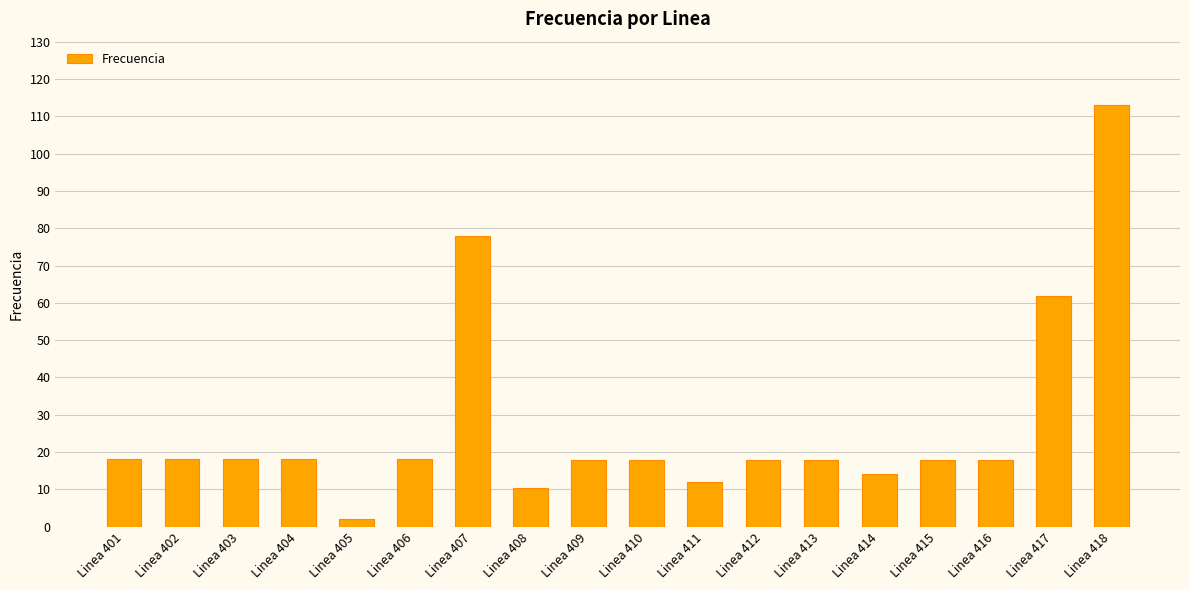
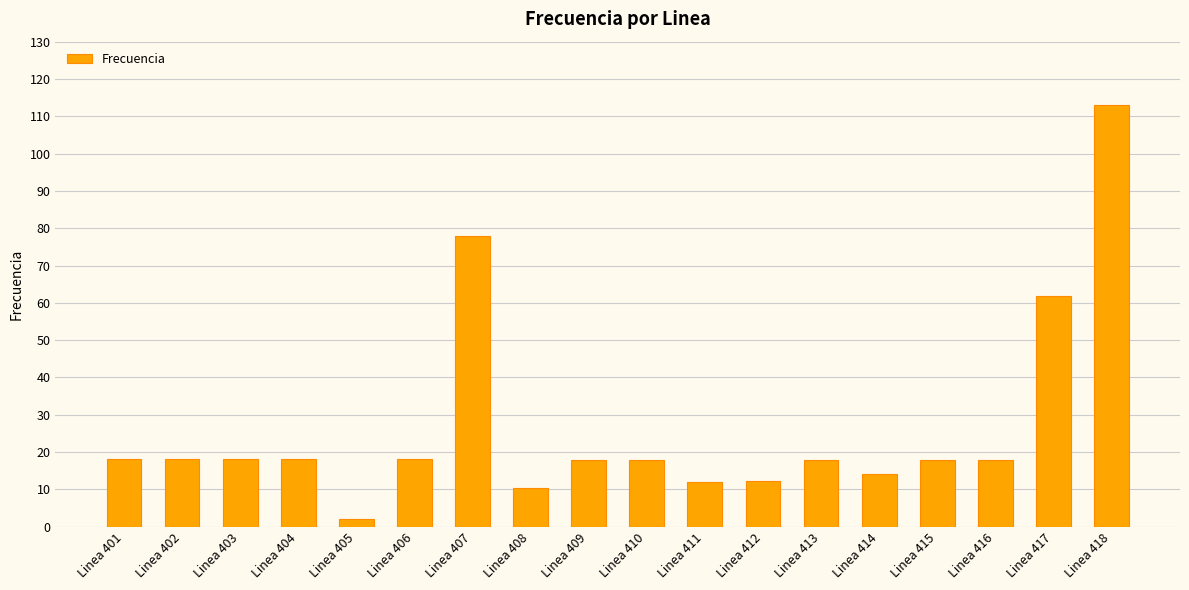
Linea 412: 18 -> 12
